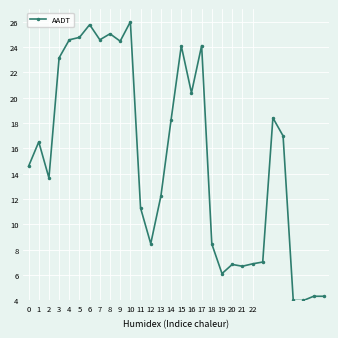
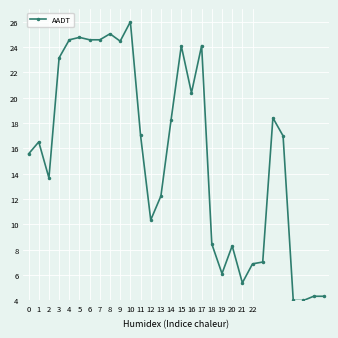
0: 14.6 -> 15.6
6: 25.8 -> 24.6
11: 11.3 -> 17.0
12: 8.5 -> 10.4
20: 6.8 -> 8.3
21: 6.7 -> 5.4
